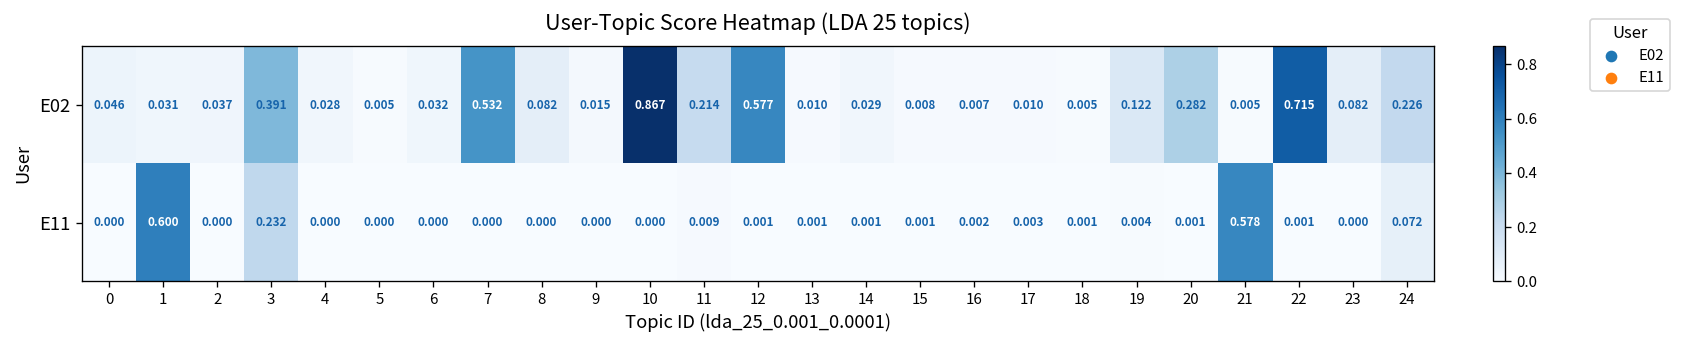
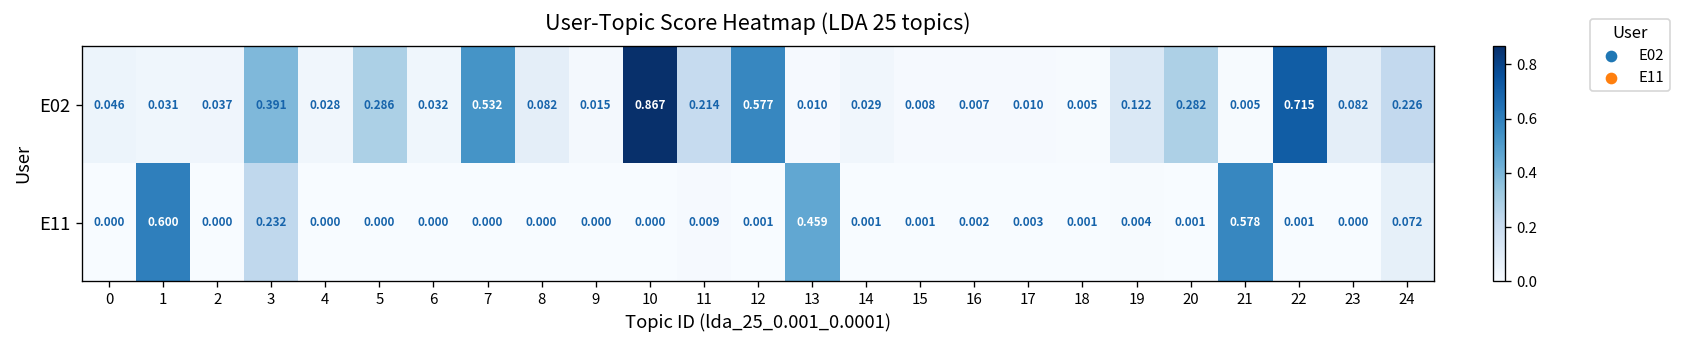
E02, 5: 0.005 -> 0.286
E11, 13: 0.001 -> 0.459
